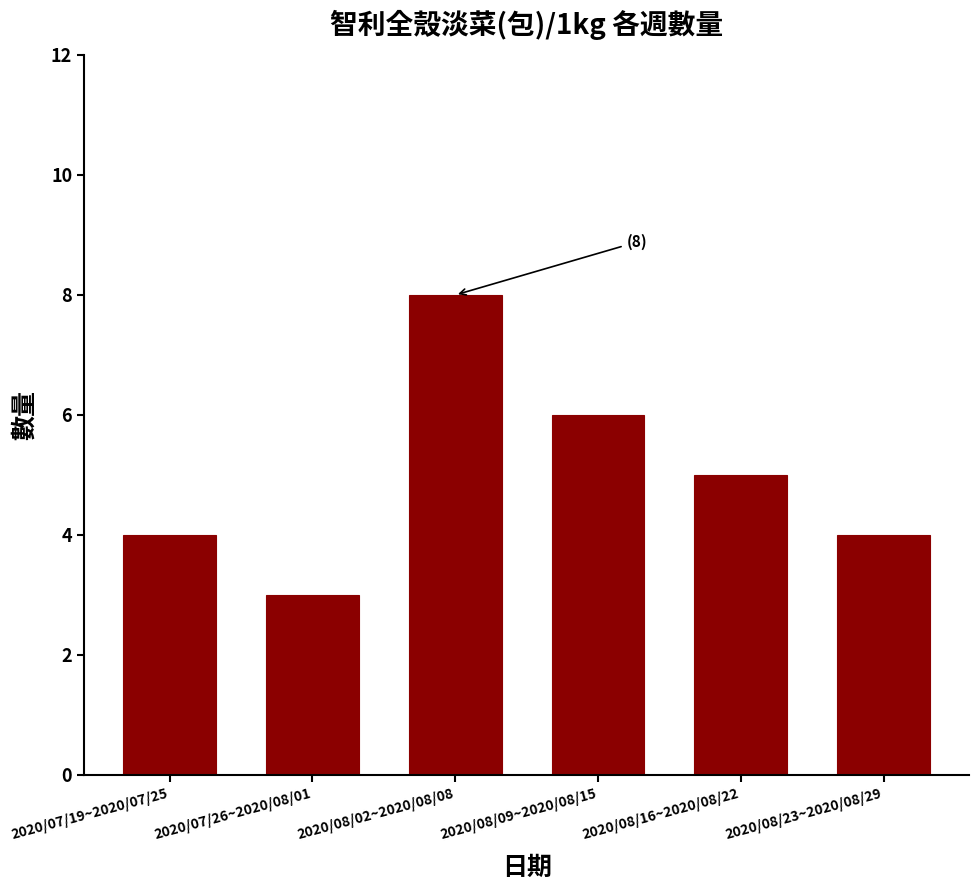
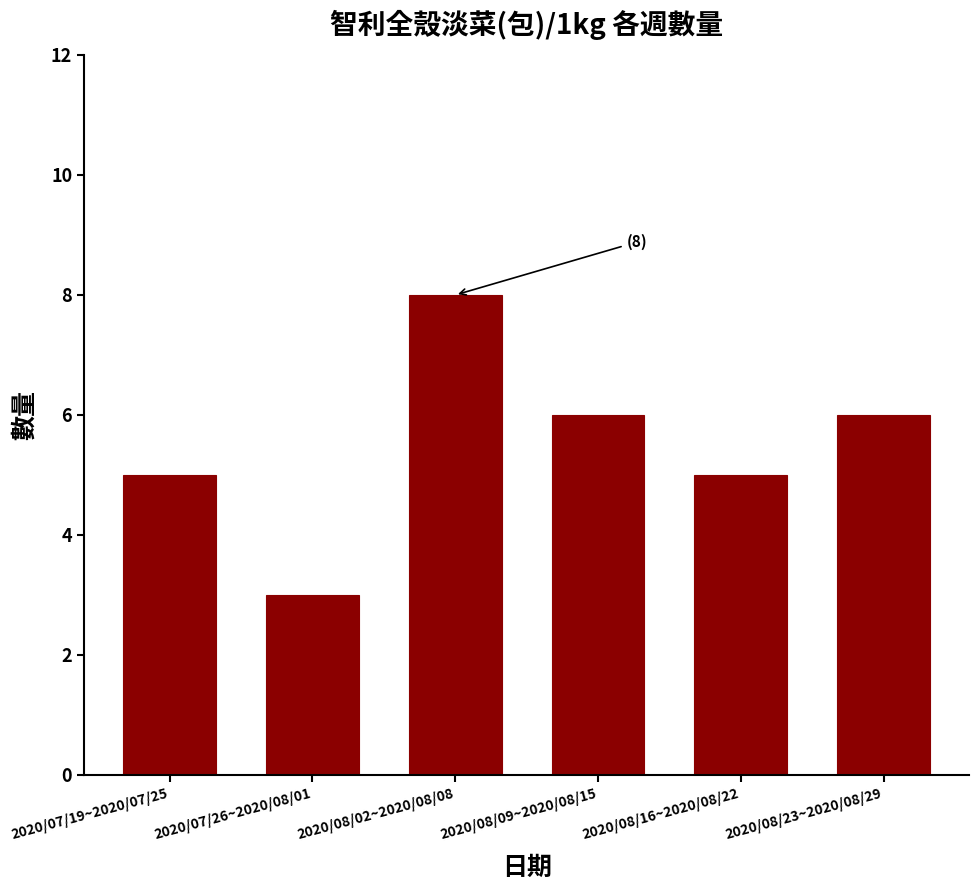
2020/07/19~2020/07/25: 4 -> 5
2020/08/23~2020/08/29: 4 -> 6
